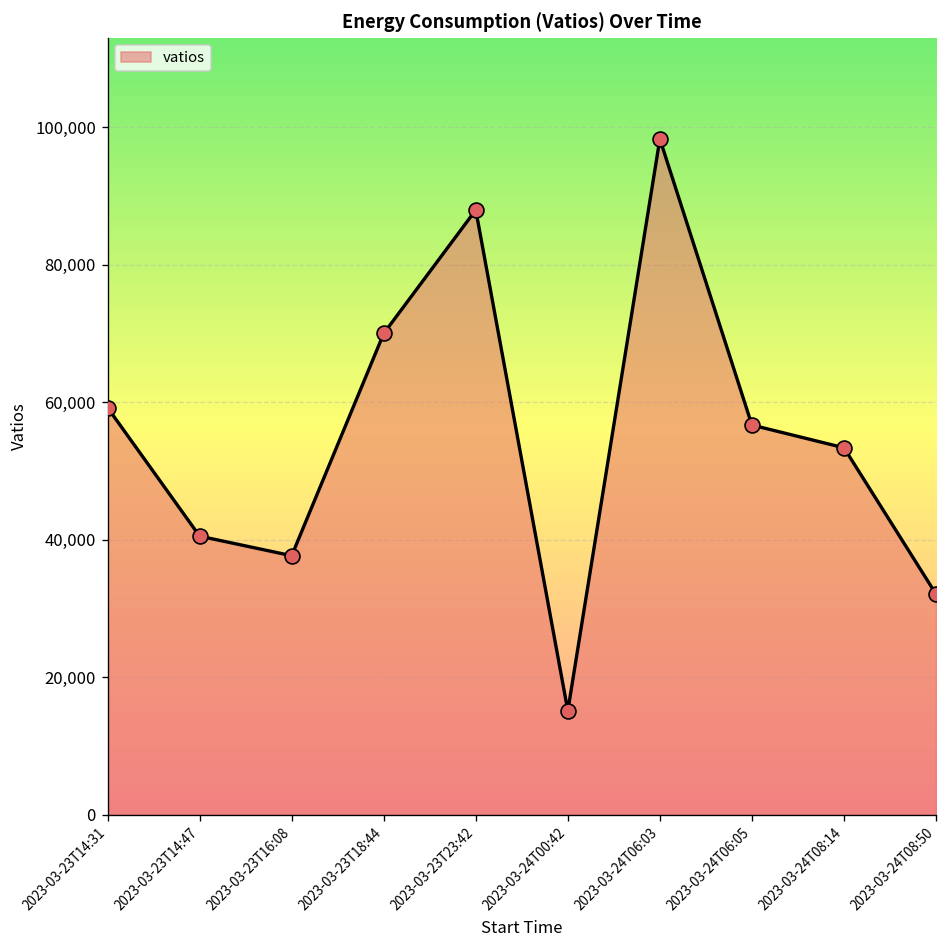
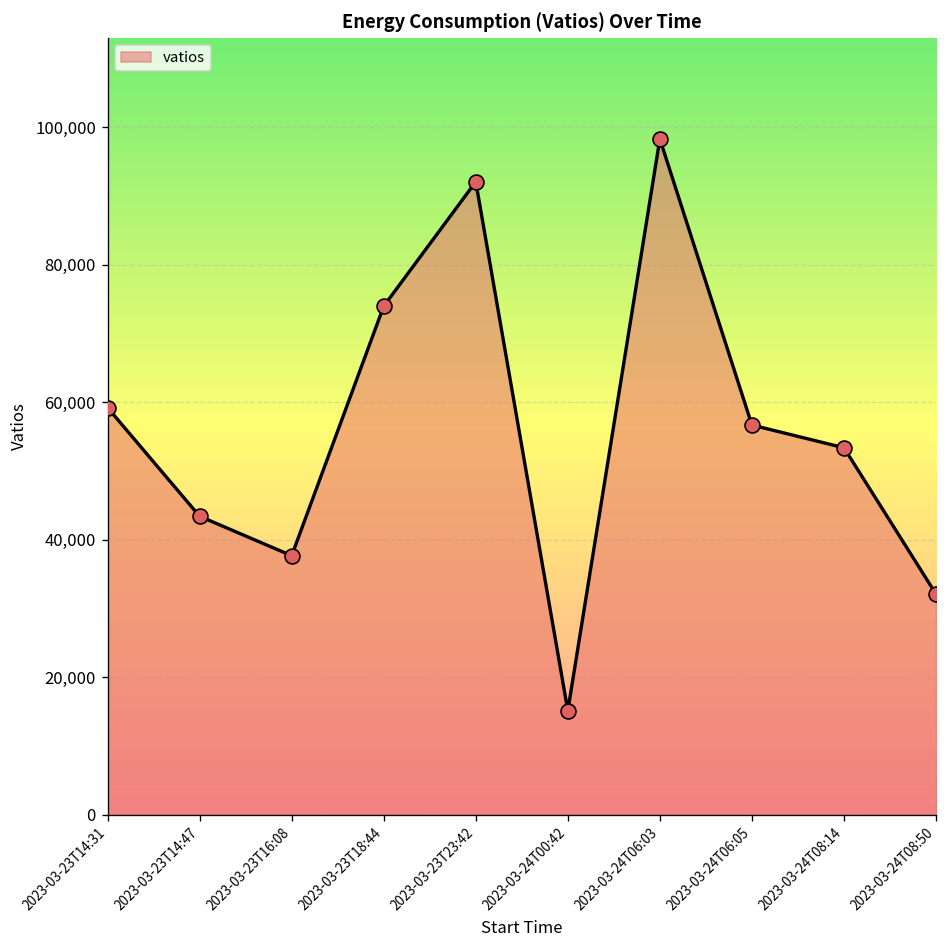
2023-03-23T14:47: 41,000 -> 43,000
2023-03-23T18:44: 70,000 -> 74,000
2023-03-23T23:42: 88,000 -> 92,000
